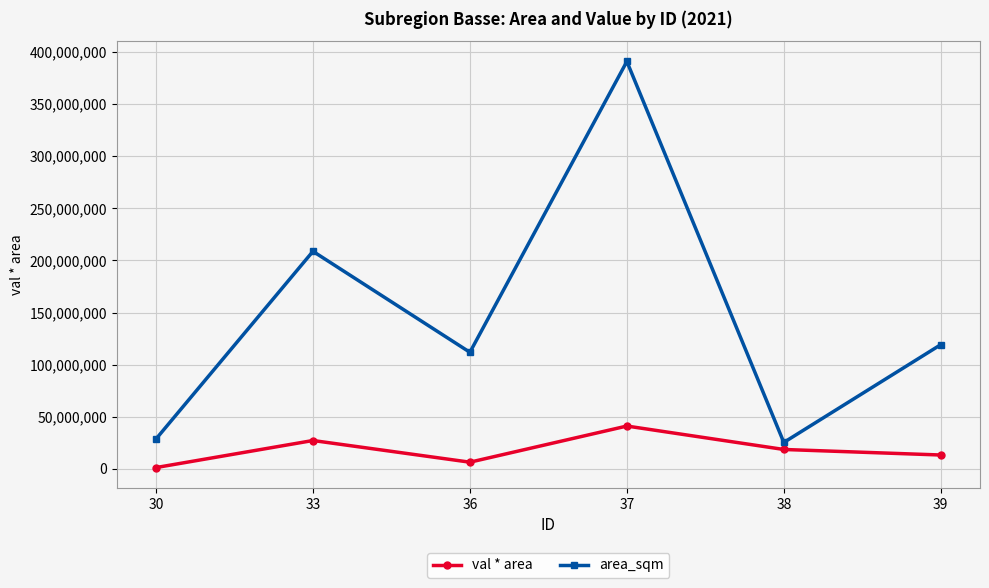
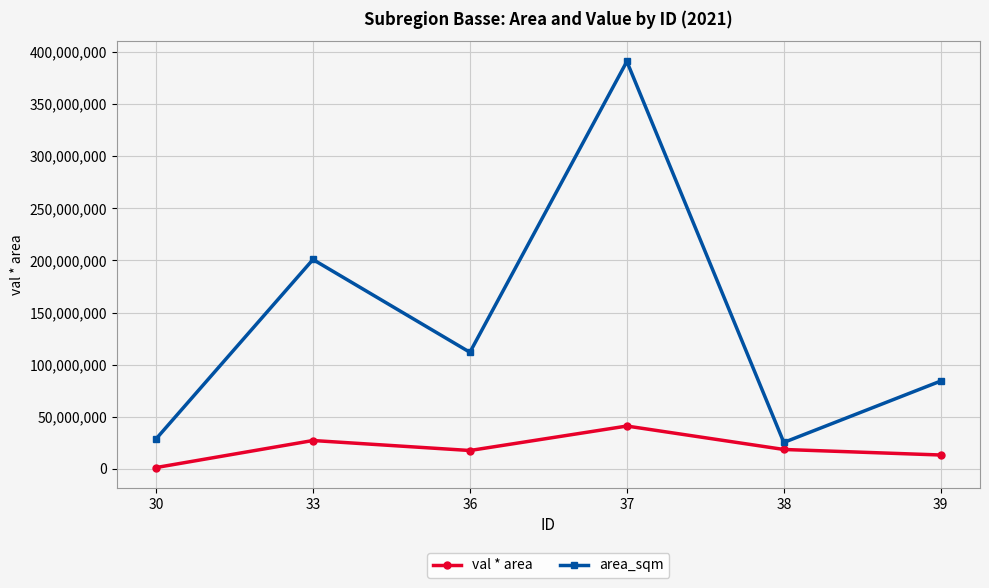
area_sqm, 33: 209,000,000 -> 201,000,000
val * area, 36: 6,000,000 -> 18,000,000
area_sqm, 39: 119,000,000 -> 84,000,000
